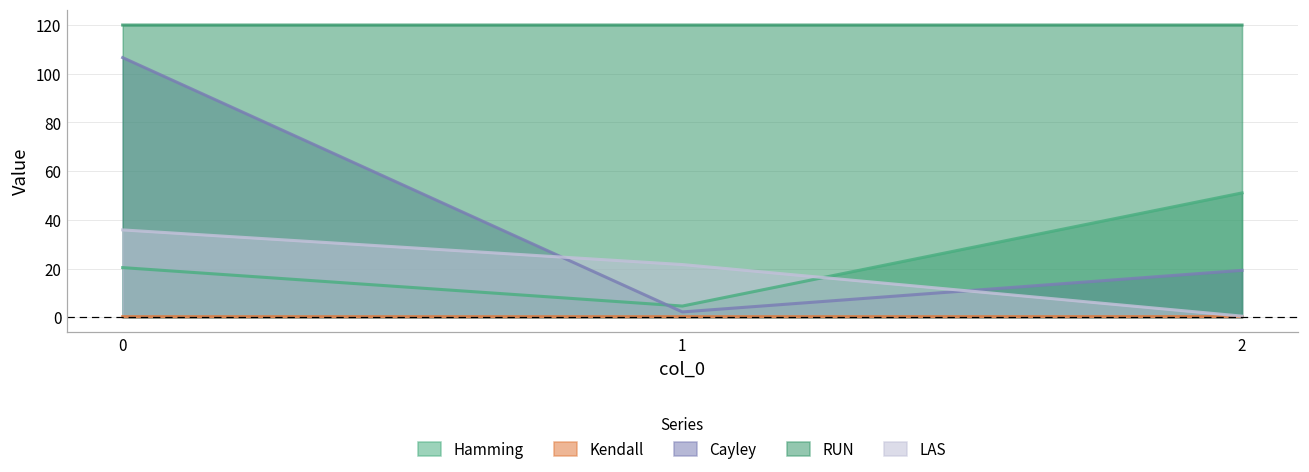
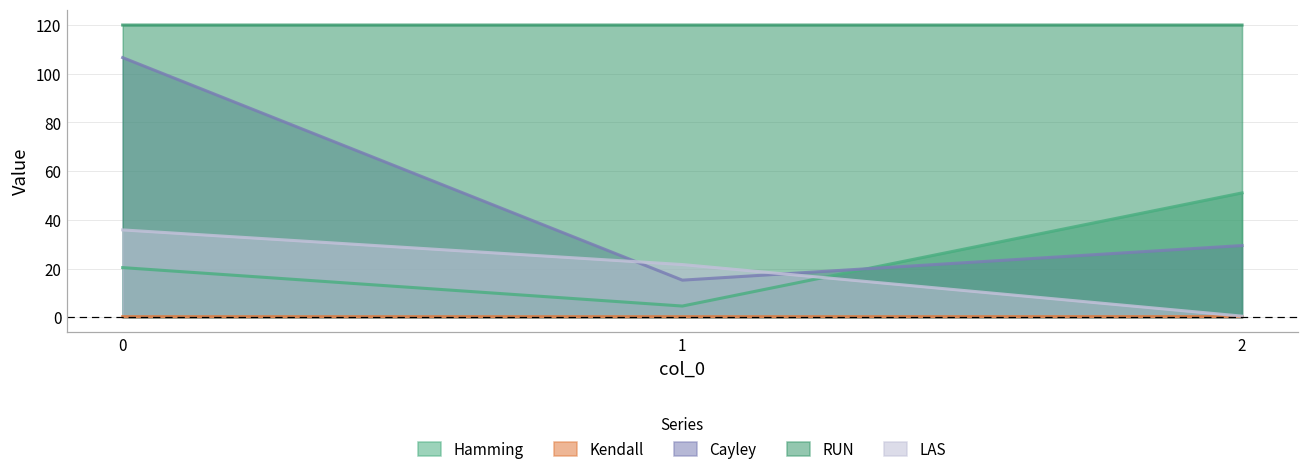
Cayley, 1: 2 -> 15
Cayley, 2: 19 -> 29
